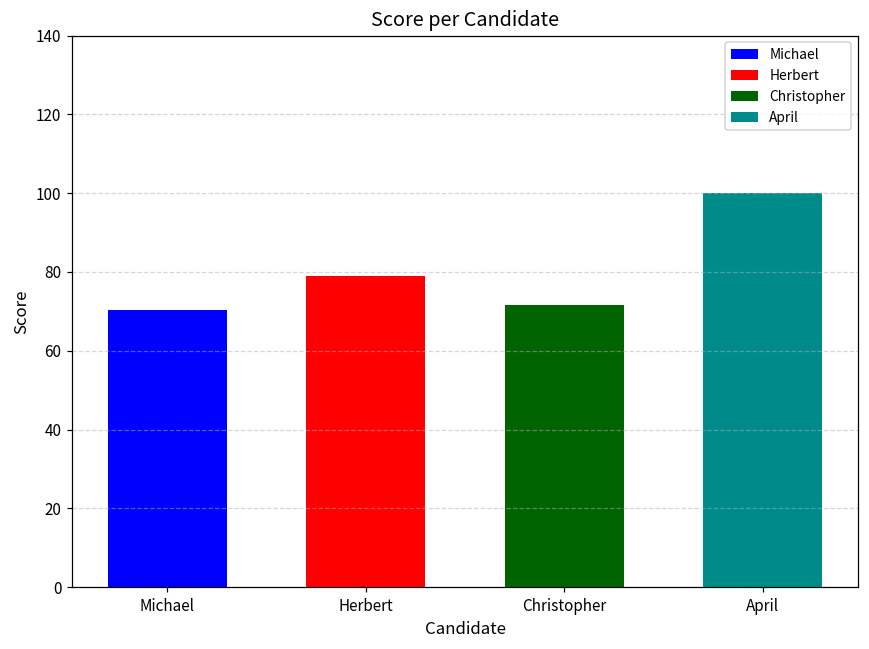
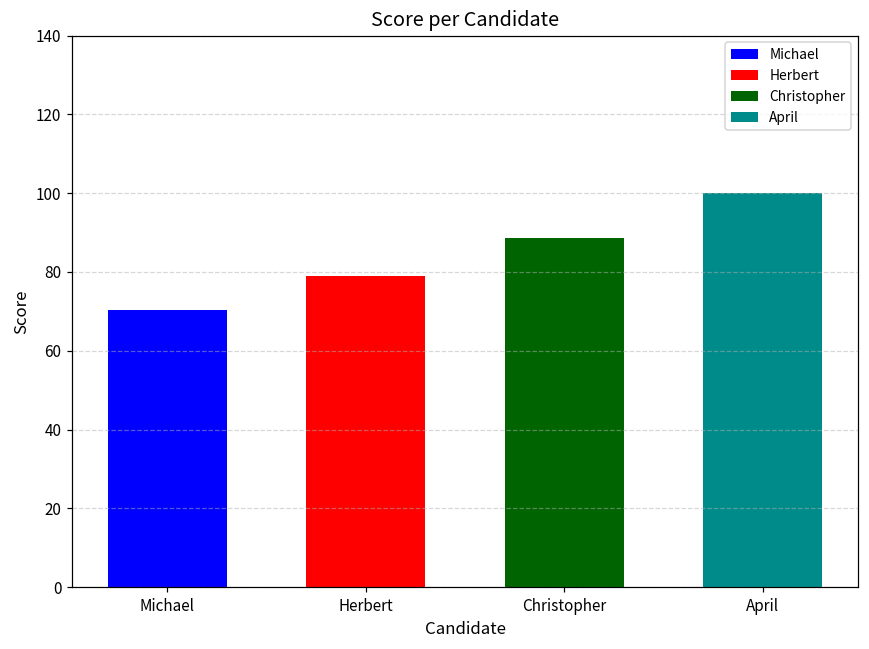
Christopher: 72 -> 89
